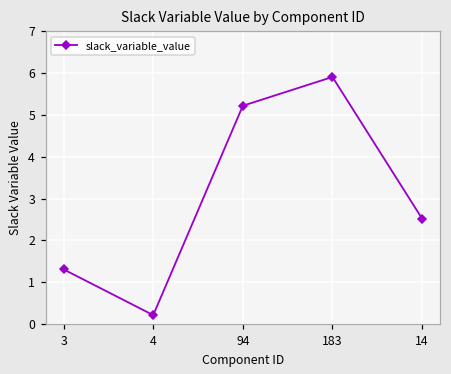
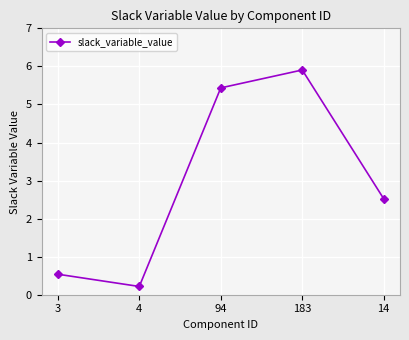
3: 1.3 -> 0.5
94: 5.2 -> 5.4
